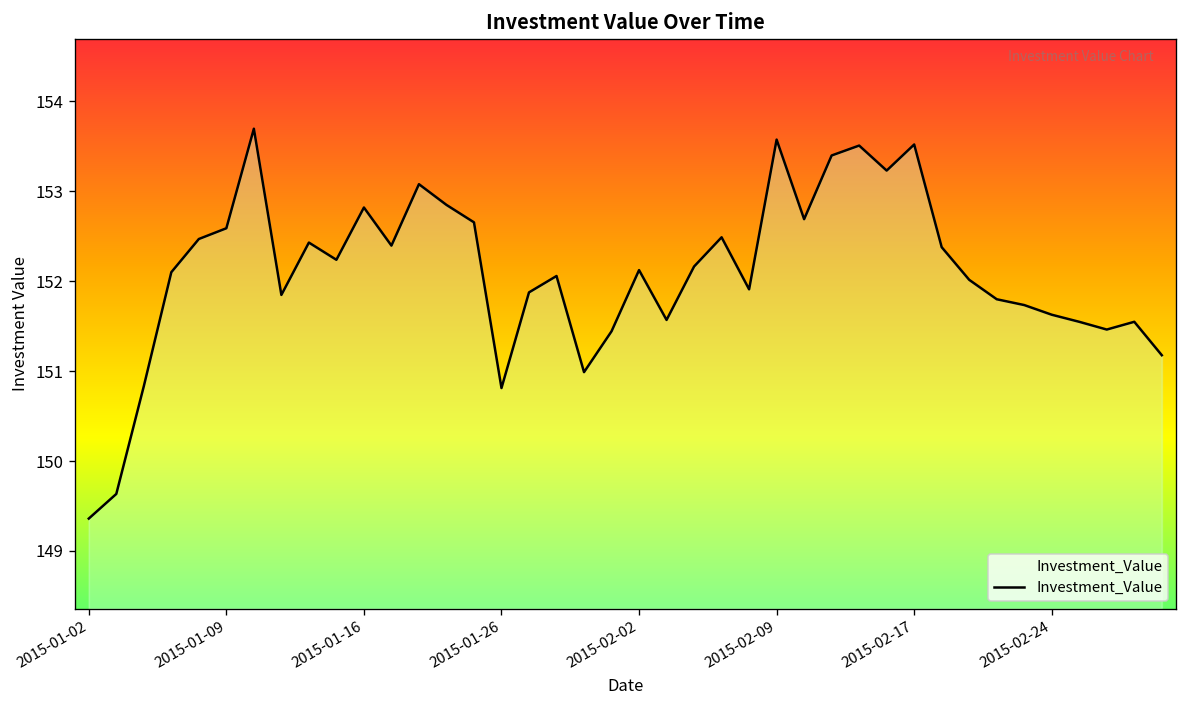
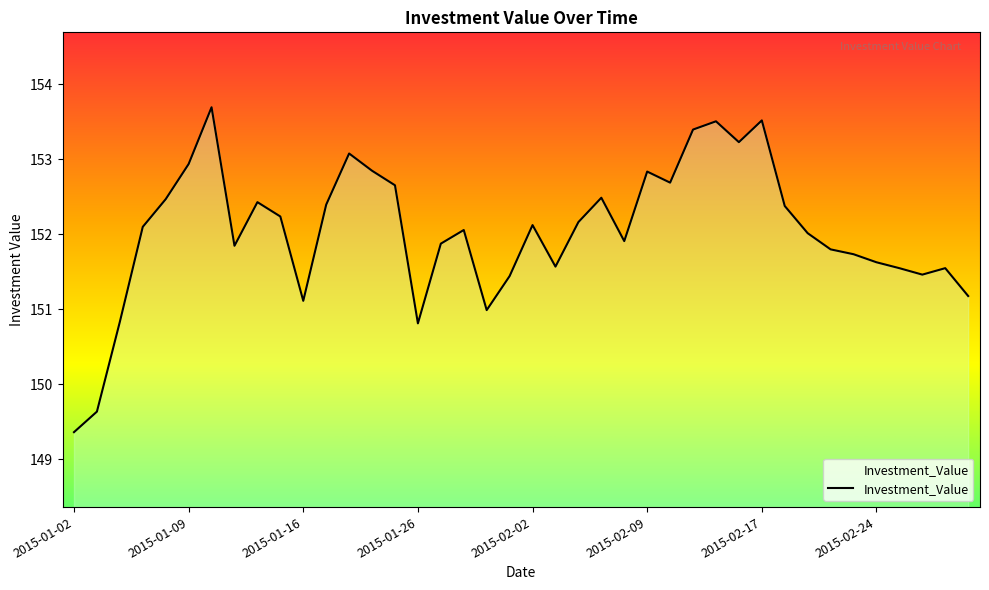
2015-01-09: 152.6 -> 152.9
2015-01-16: 152.8 -> 151.1
2015-02-09: 153.6 -> 152.8
